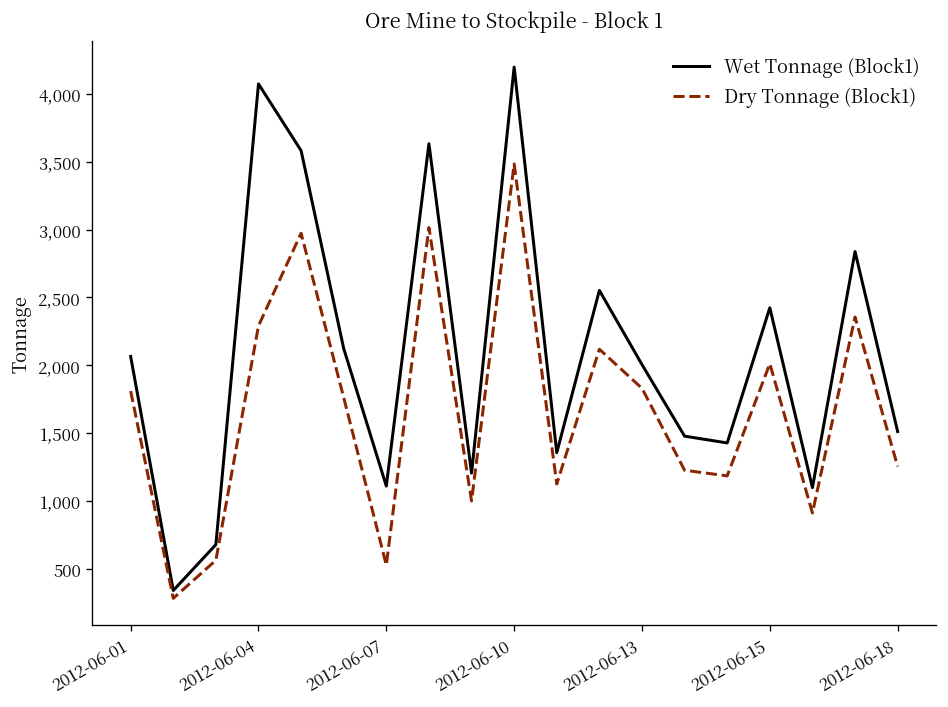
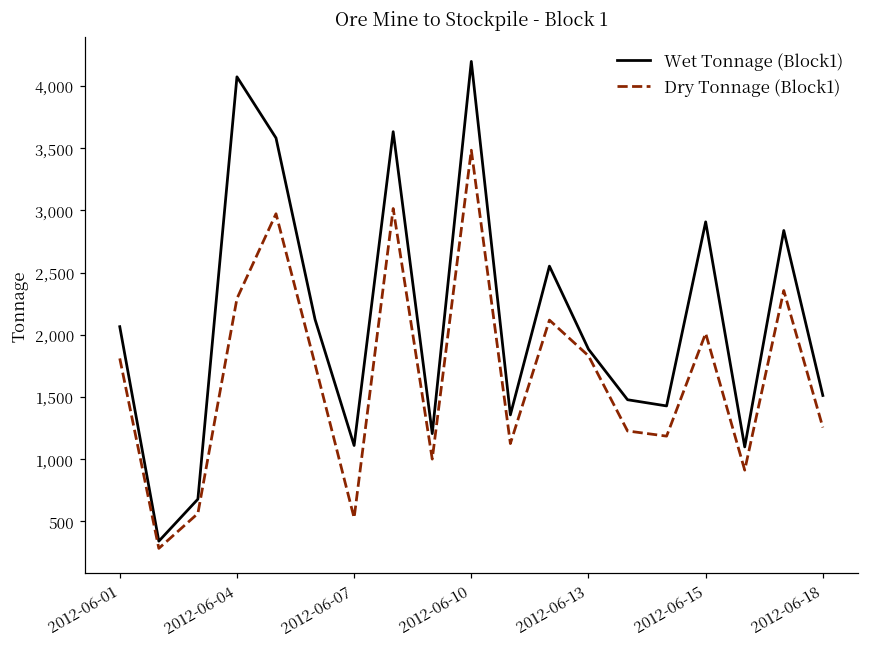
Wet Tonnage (Block1), 2012-06-13: 2,010 -> 1,880
Wet Tonnage (Block1), 2012-06-15: 2,420 -> 2,910
